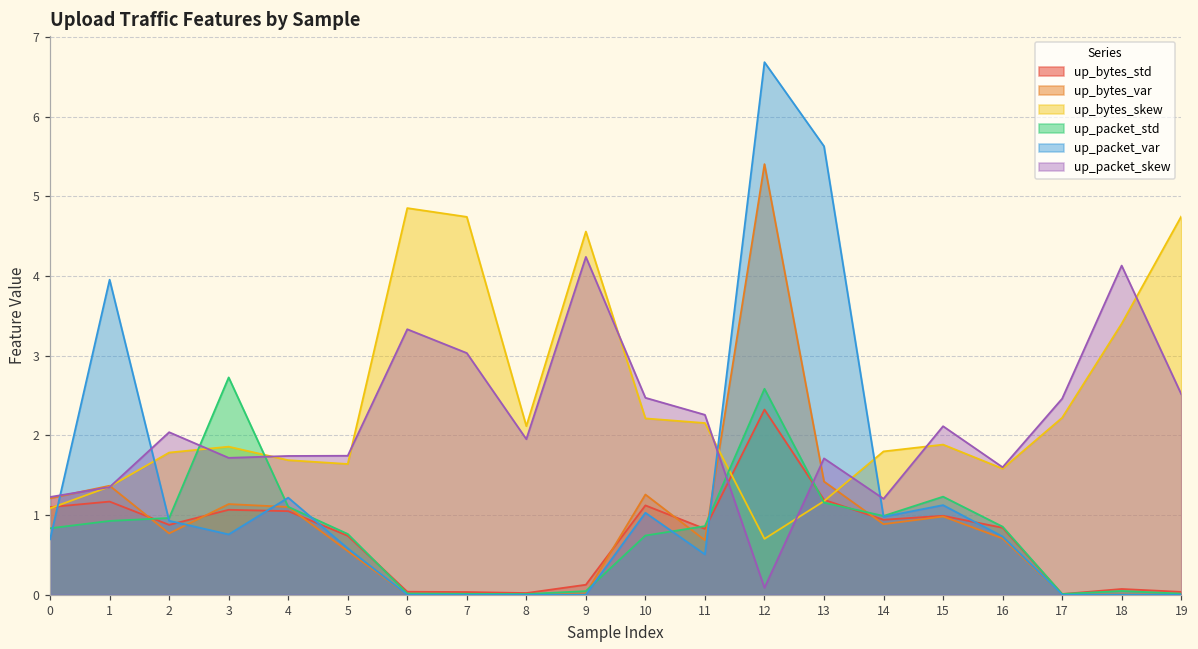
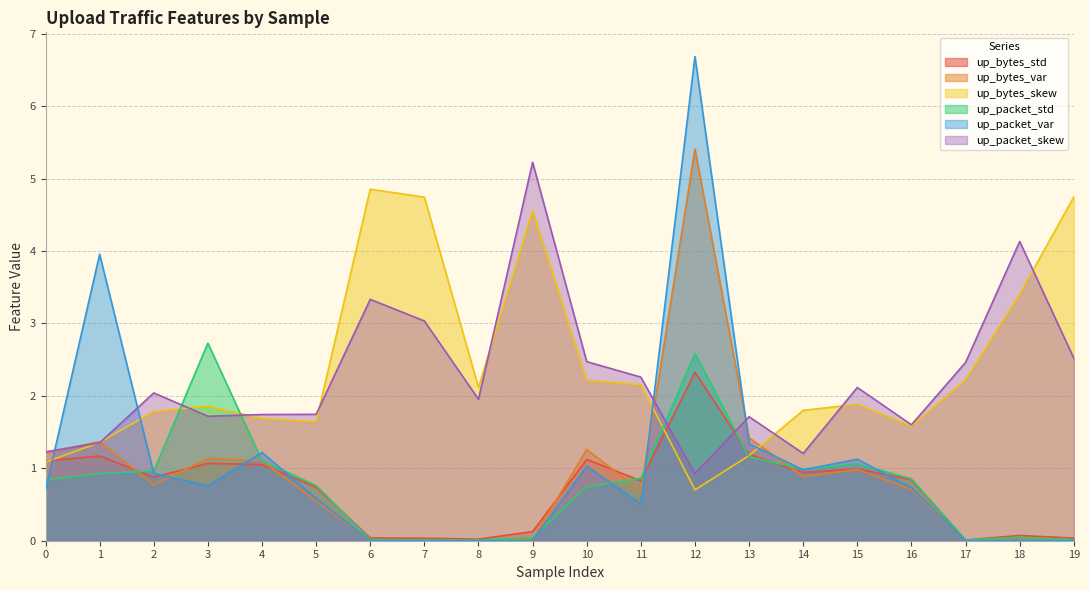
up_packet_skew, 9: 4.2 -> 5.2
up_packet_skew, 12: 0.1 -> 0.9
up_packet_var, 13: 5.6 -> 1.3
up_packet_std, 15: 1.2 -> 1.1
